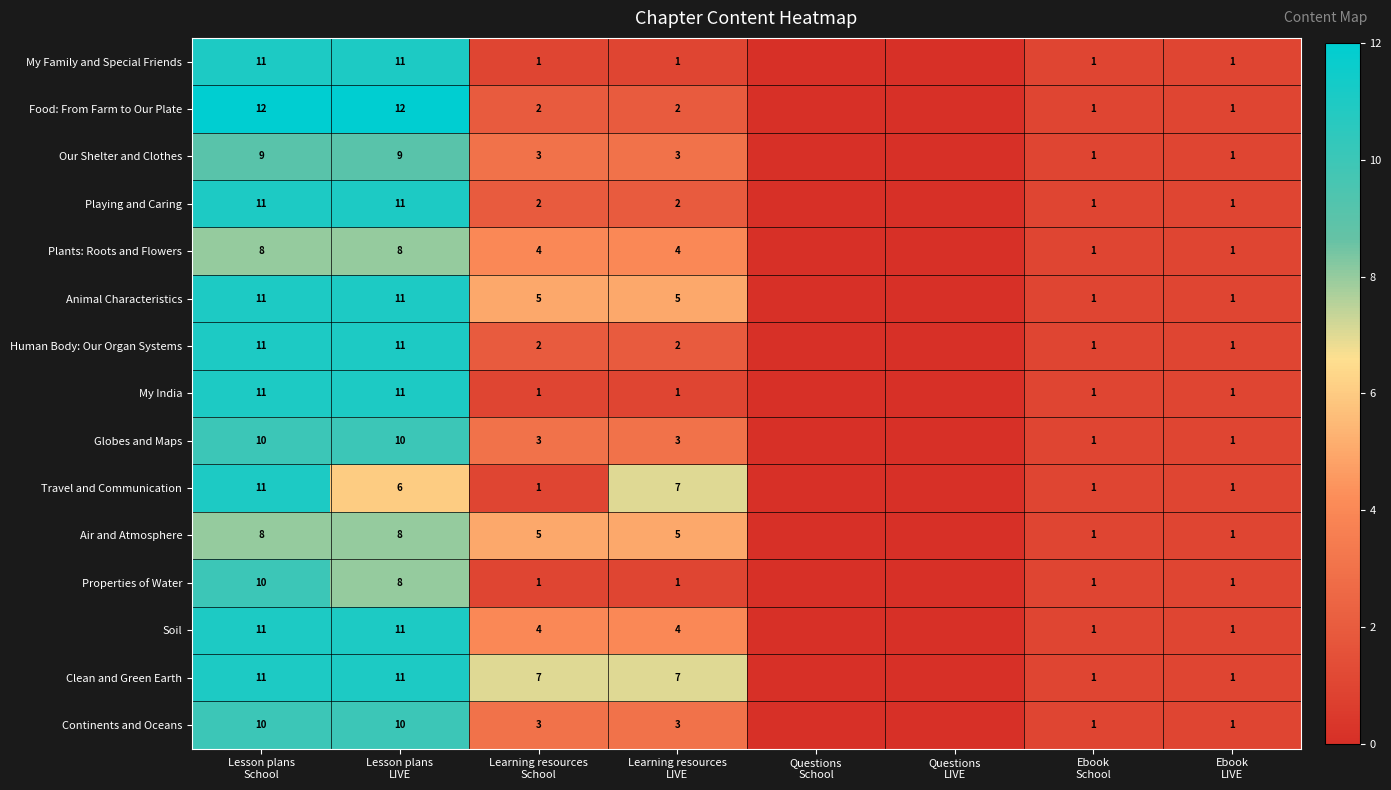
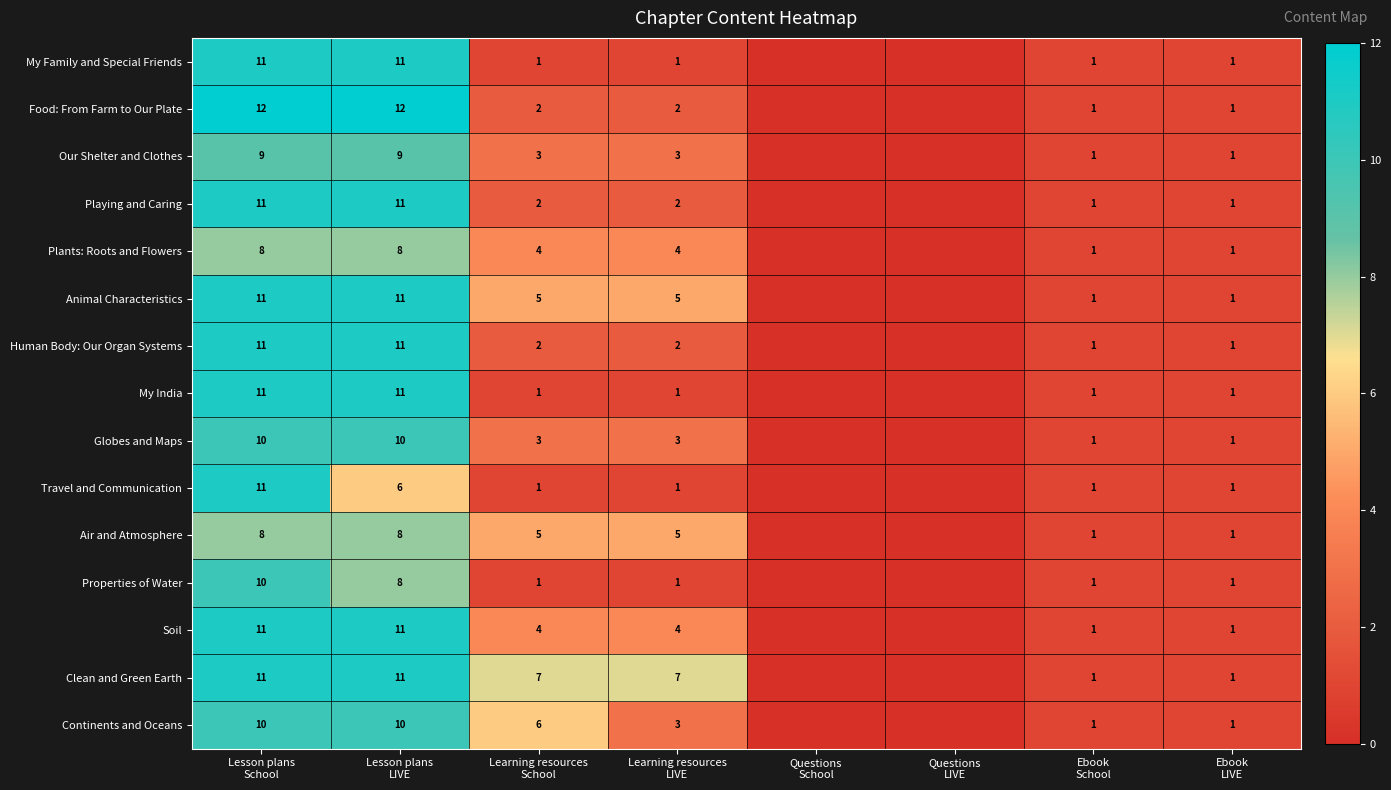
Travel and Communication, Learning resources LIVE: 7 -> 1
Continents and Oceans, Learning resources School: 3 -> 6
